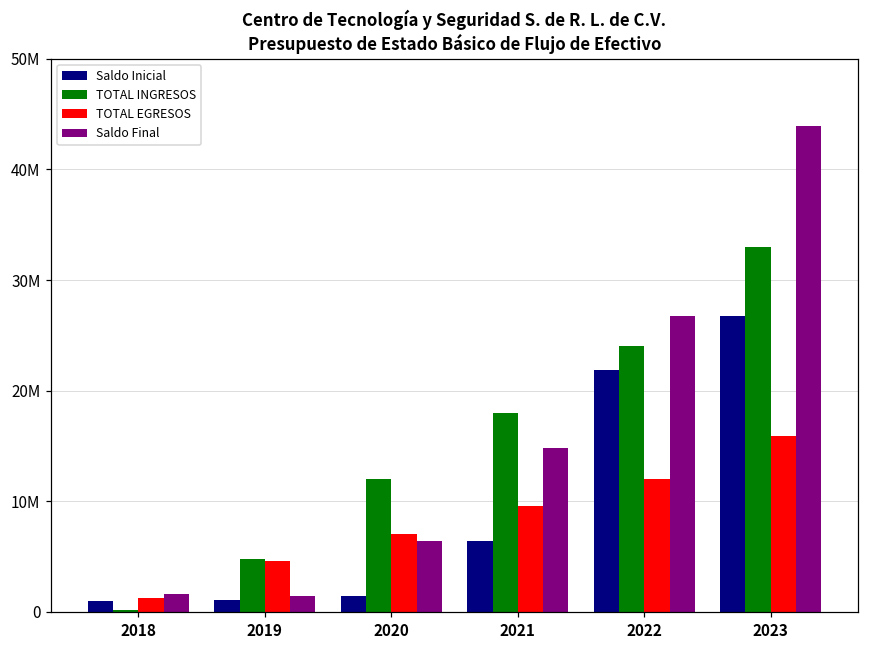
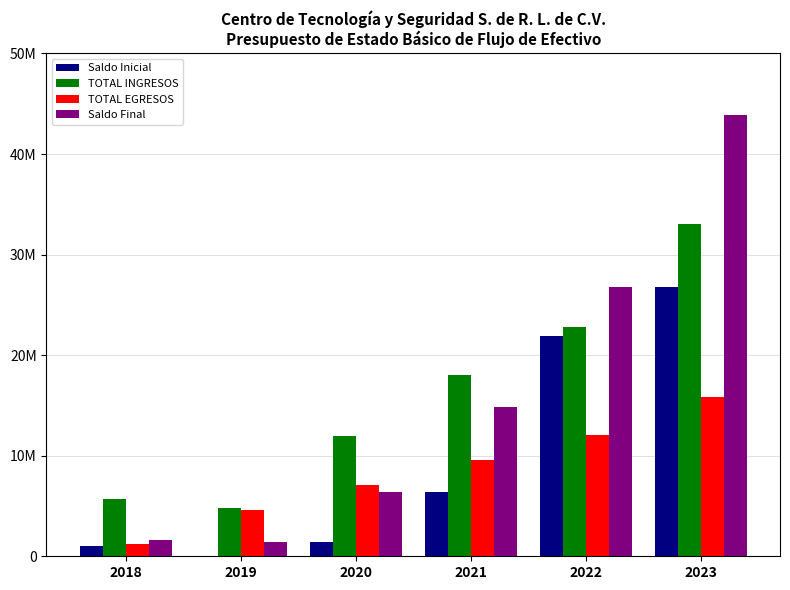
TOTAL INGRESOS, 2018: 200000 -> 5700000
Saldo Inicial, 2019: 1100000 -> 0
TOTAL INGRESOS, 2022: 24000000 -> 22800000
